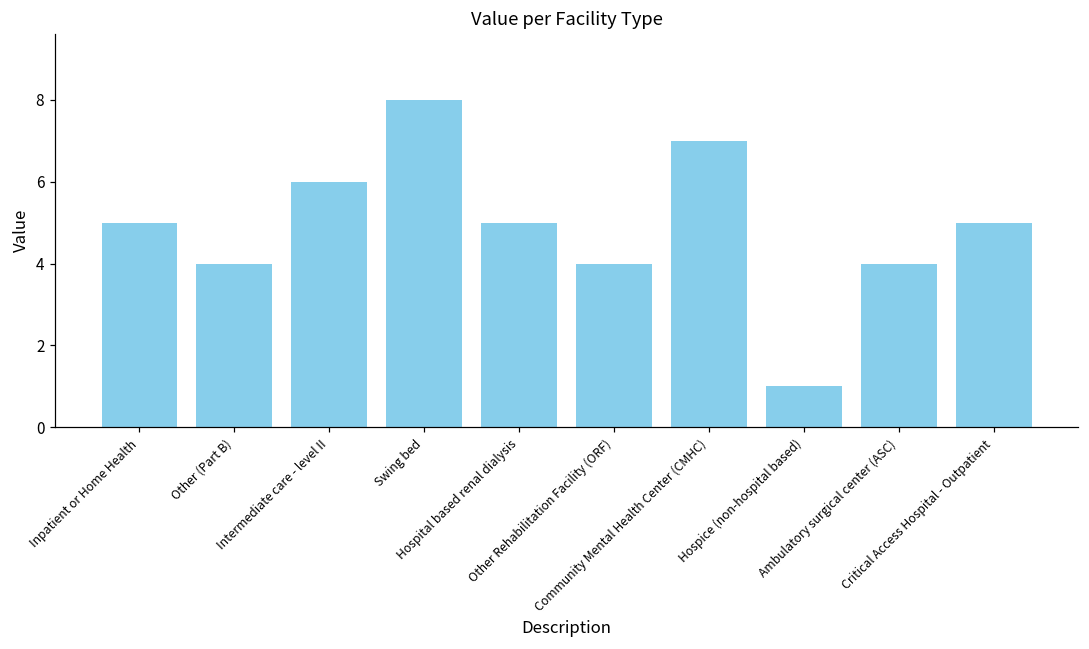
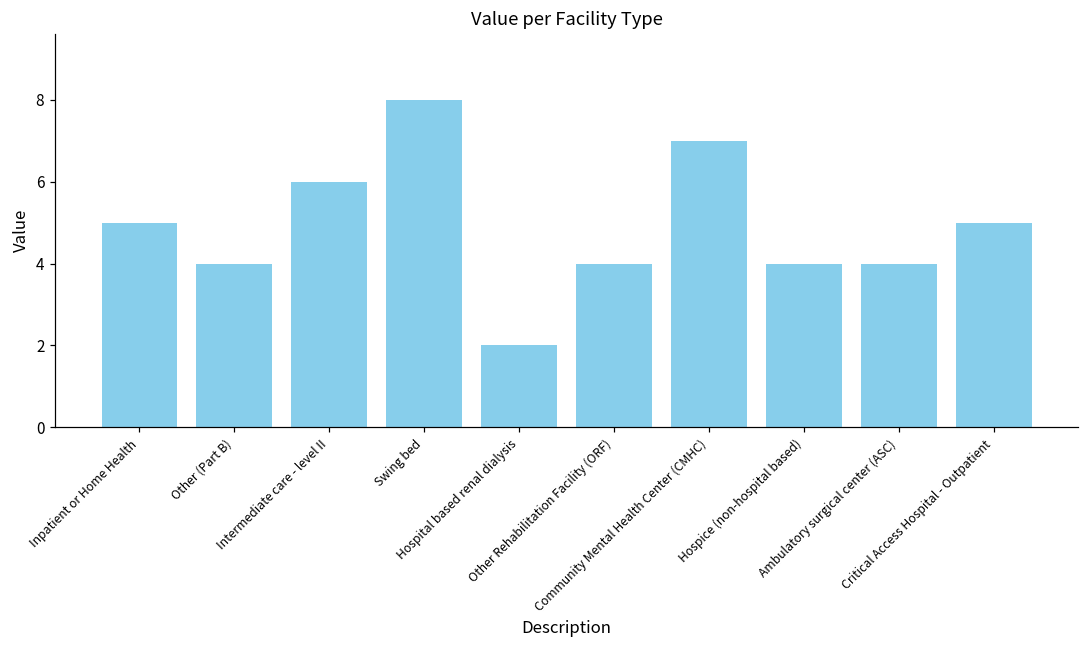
Hospital based renal dialysis: 5 -> 2
Hospice (non-hospital based): 1 -> 4
